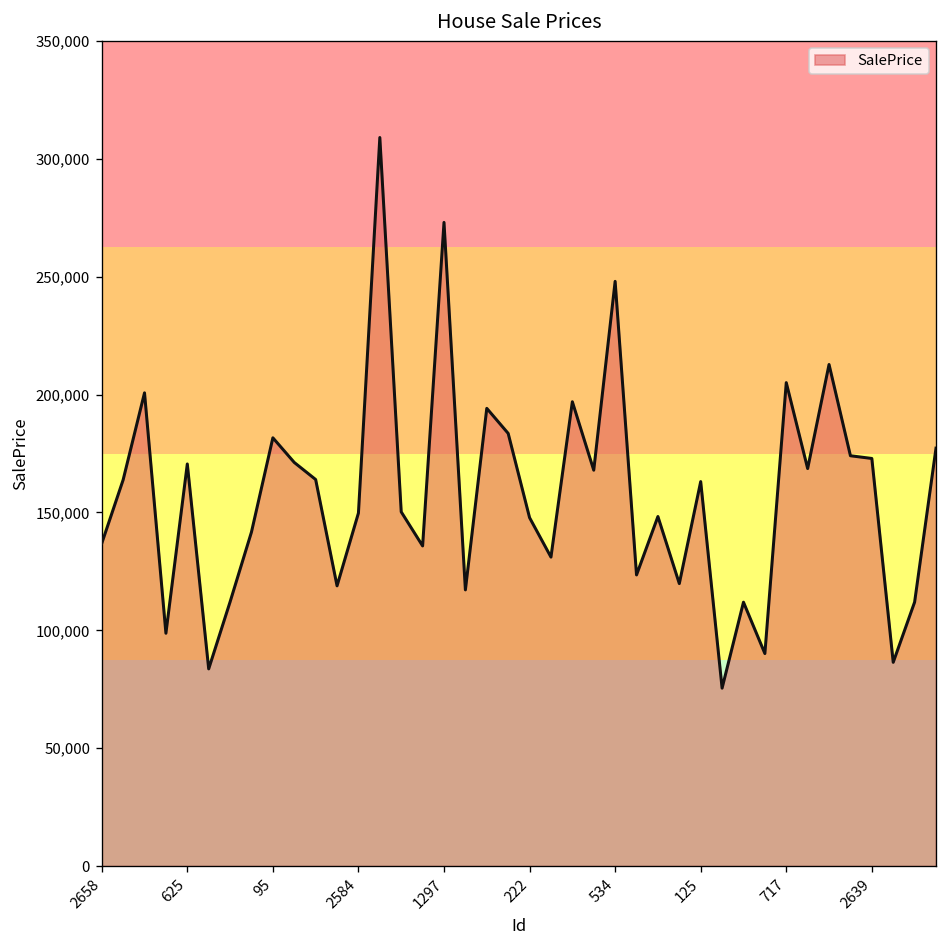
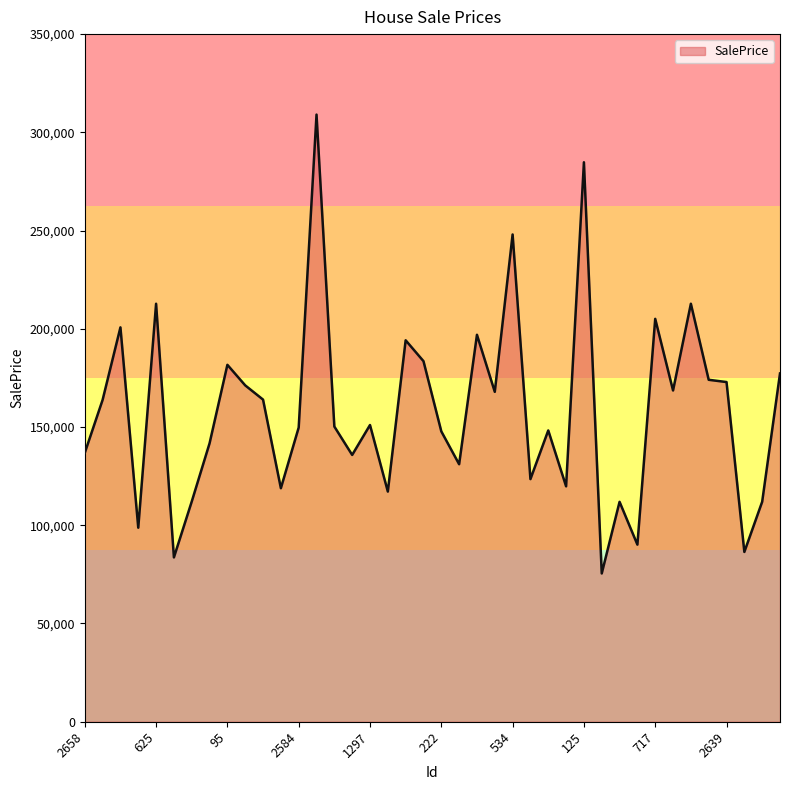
625: 171,000 -> 213,000
1297: 273,000 -> 151,000
125: 163,000 -> 285,000
